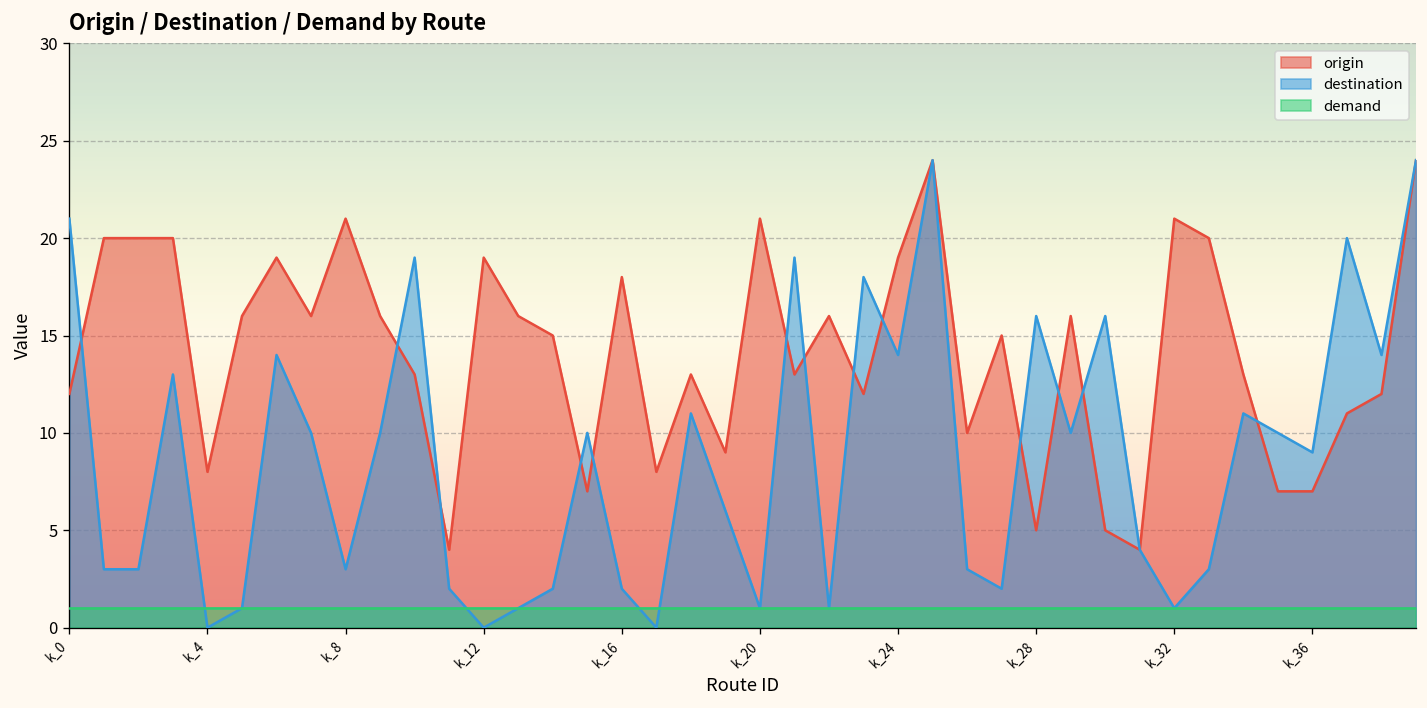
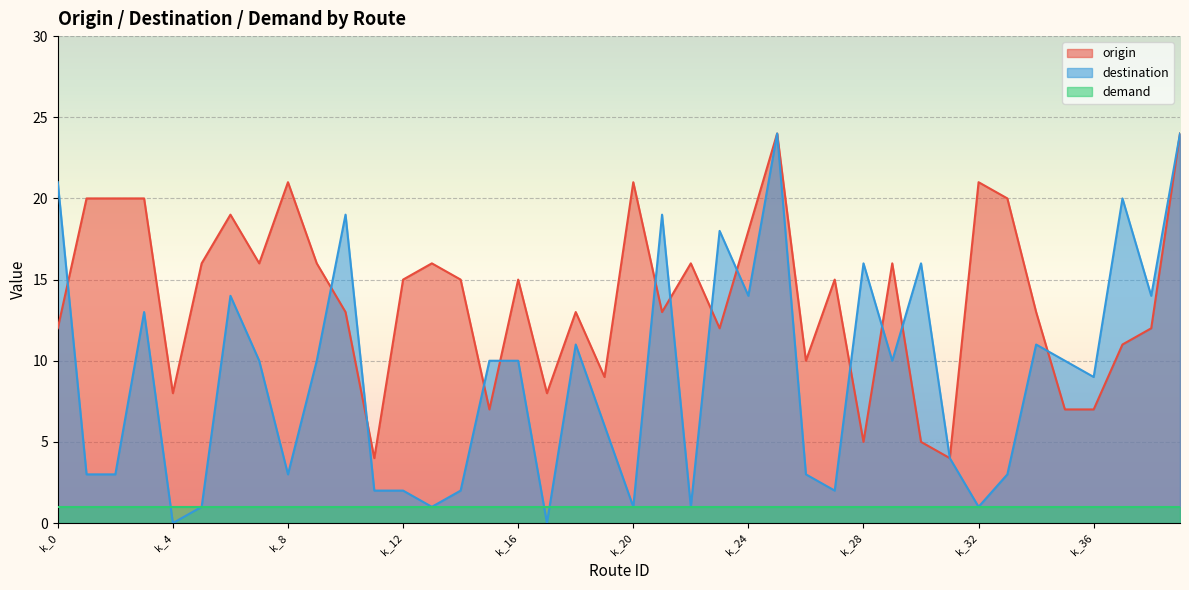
origin, k_12: 19 -> 15
destination, k_12: 0 -> 2
origin, k_16: 18 -> 15
destination, k_16: 2 -> 10
origin, k_24: 19 -> 18
